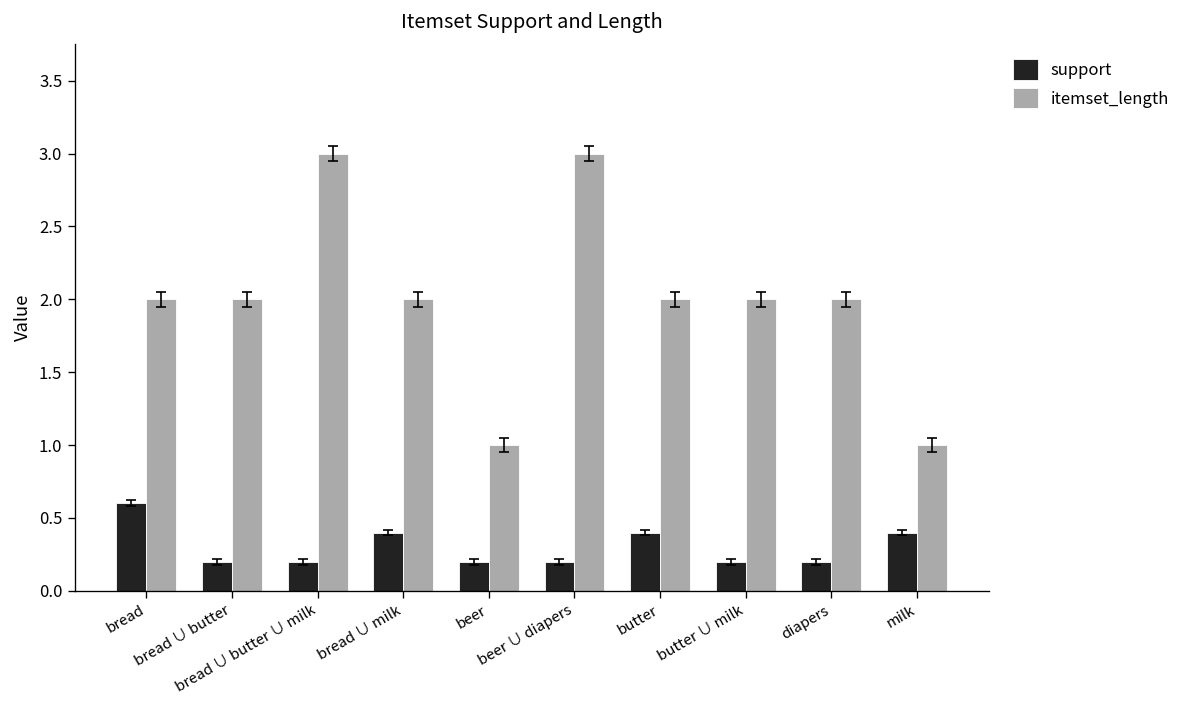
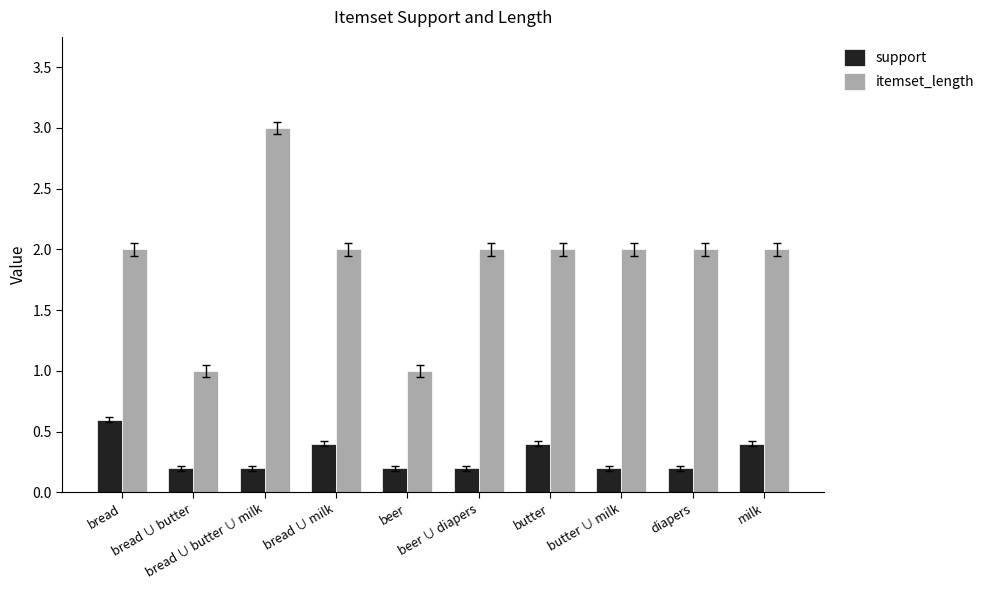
itemset_length, bread ∪ butter: 2 -> 1
itemset_length, beer ∪ diapers: 3 -> 2
itemset_length, milk: 1 -> 2
